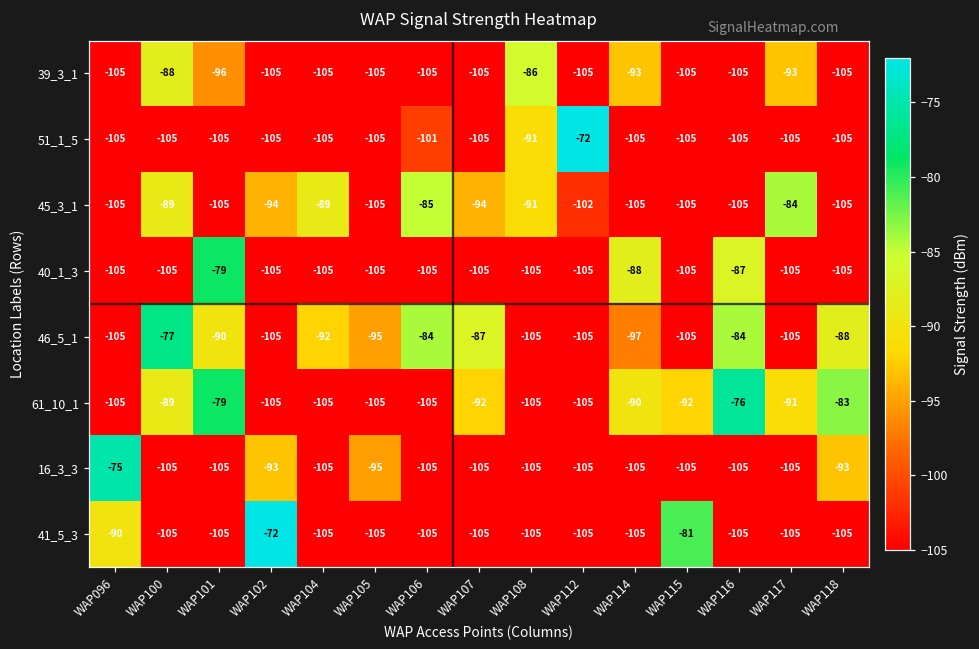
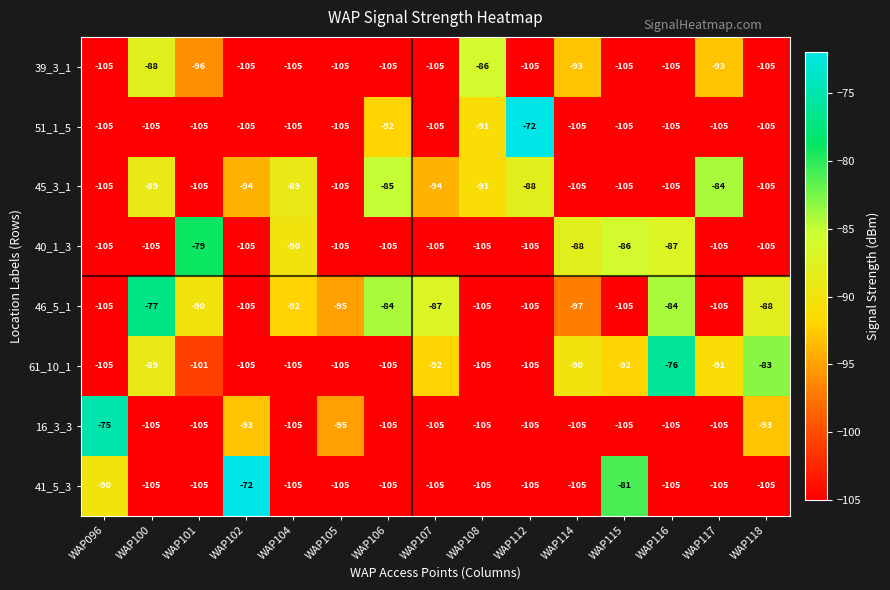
51_1_5, WAP106: -101 -> -92
45_3_1, WAP112: -102 -> -88
40_1_3, WAP104: -105 -> -90
40_1_3, WAP115: -105 -> -86
61_10_1, WAP101: -79 -> -101
